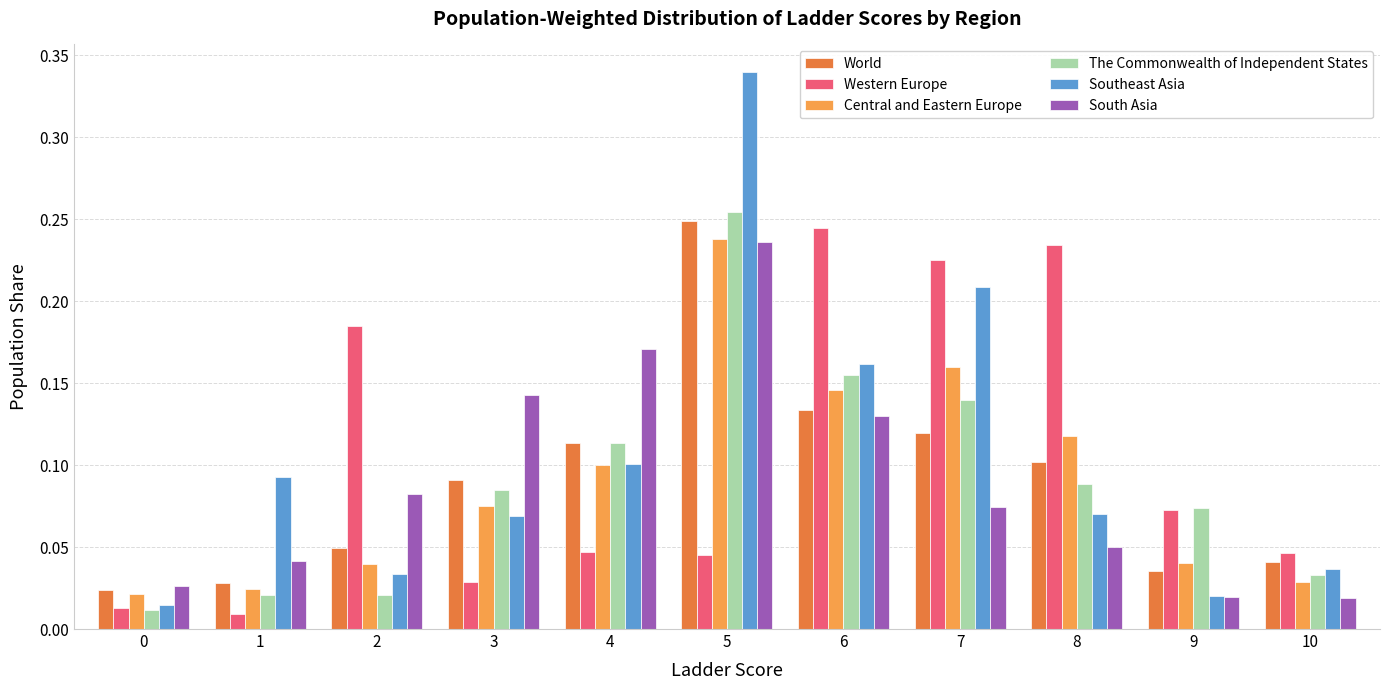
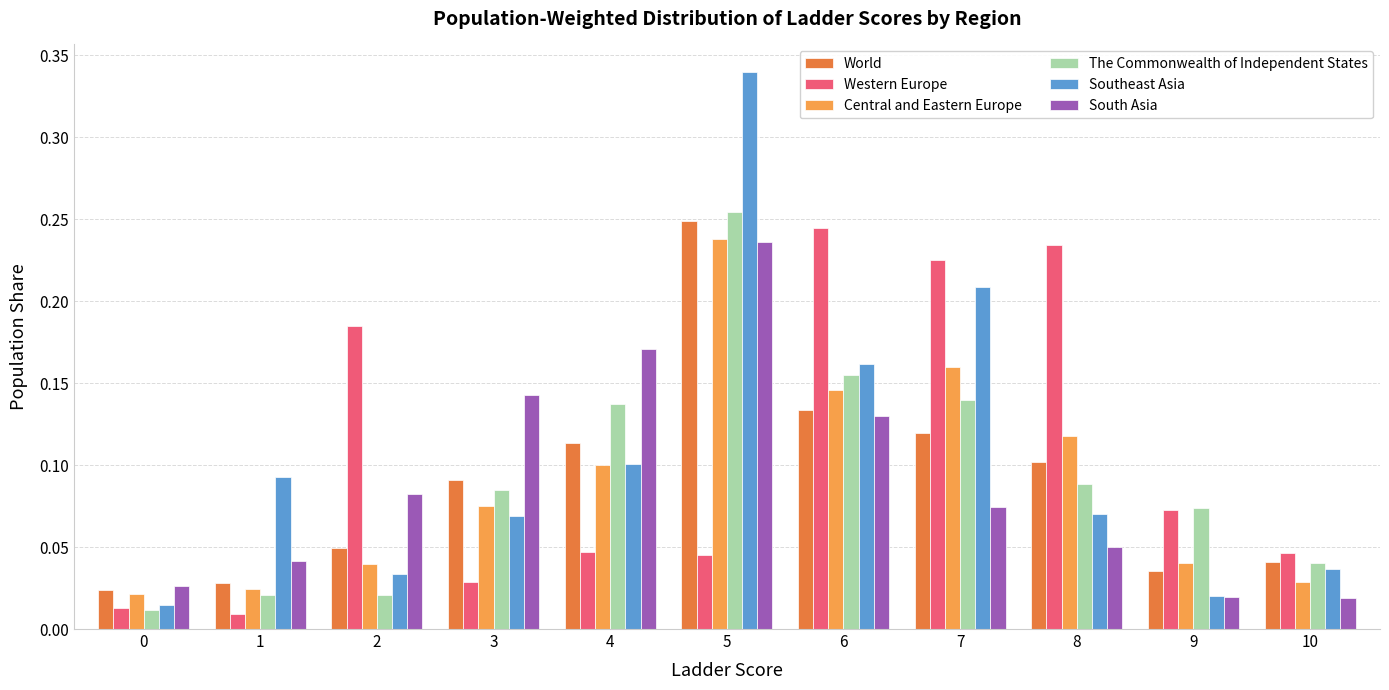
The Commonwealth of Independent States, 4: 0.113 -> 0.137
The Commonwealth of Independent States, 10: 0.033 -> 0.040
